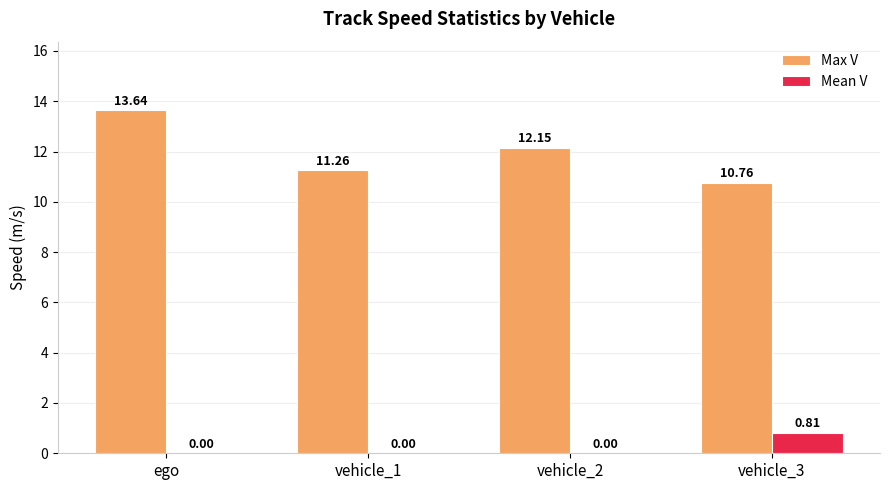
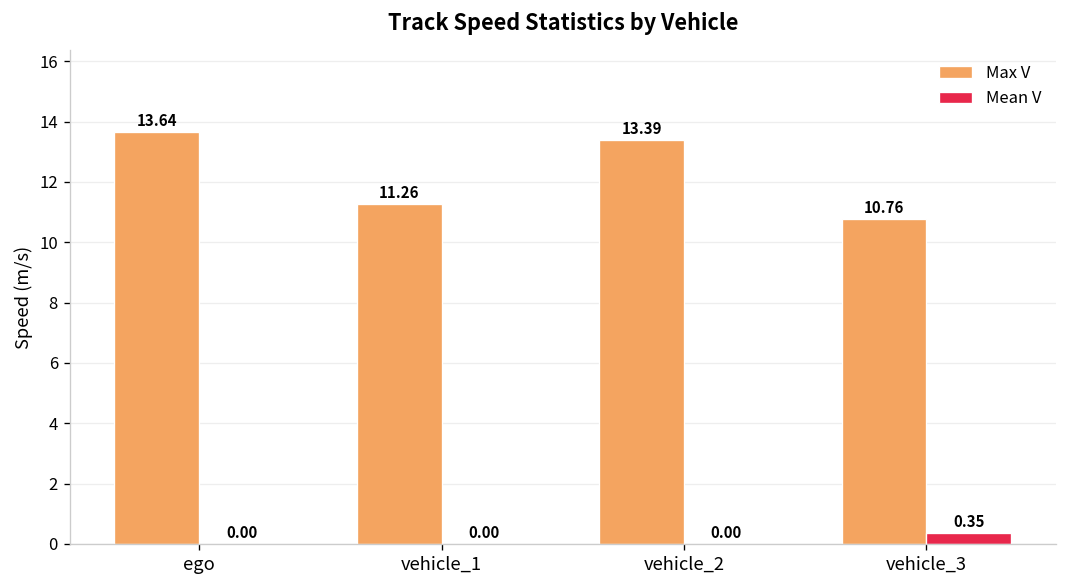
Max V, vehicle_2: 12.15 -> 13.39
Mean V, vehicle_3: 0.81 -> 0.35
